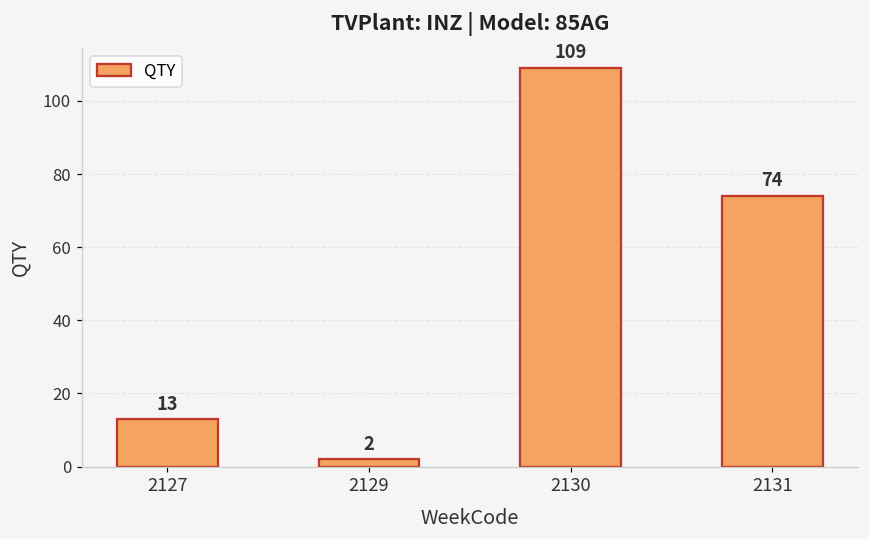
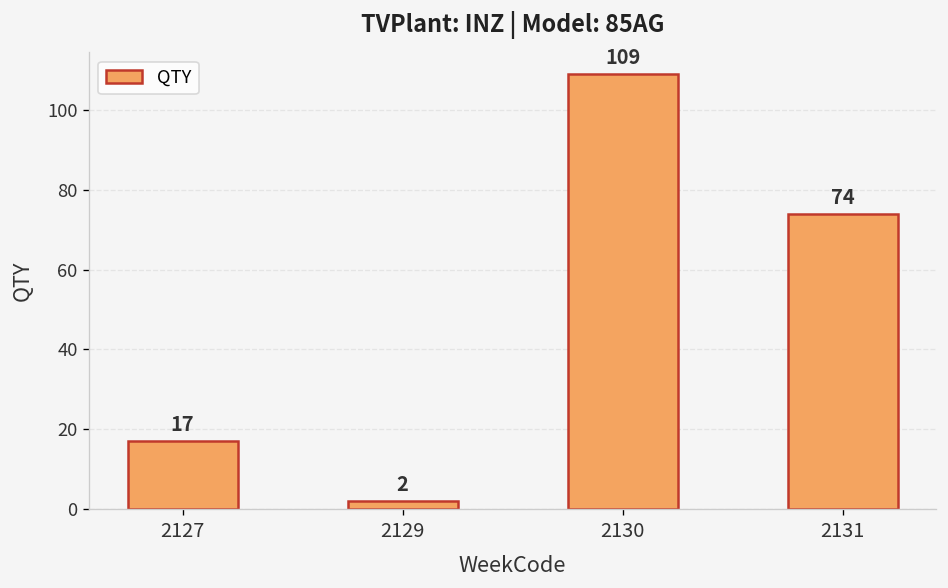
2127: 13 -> 17
